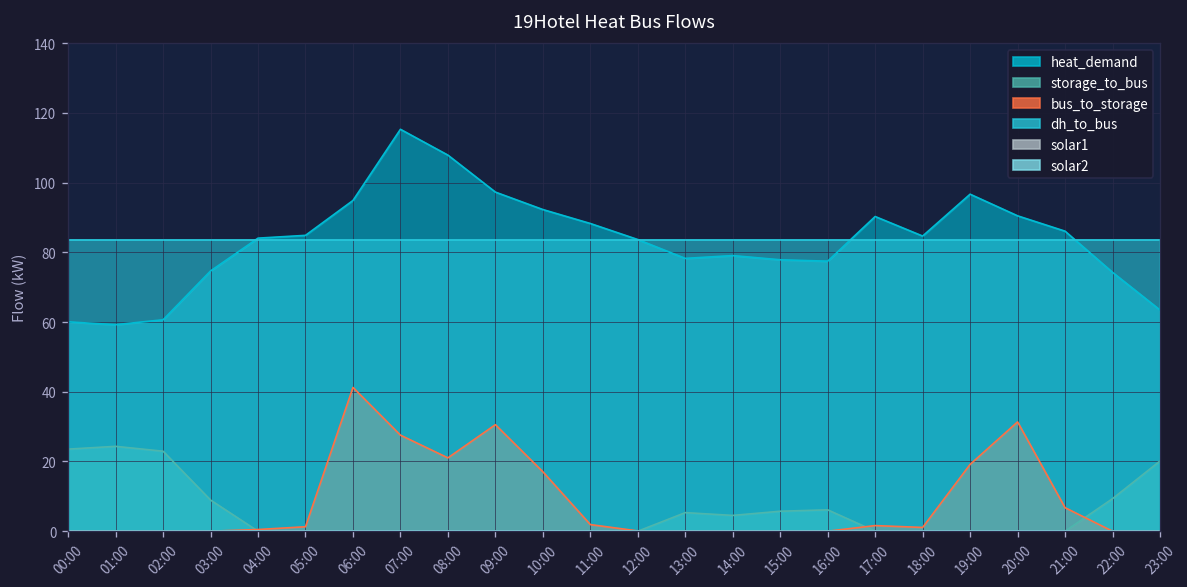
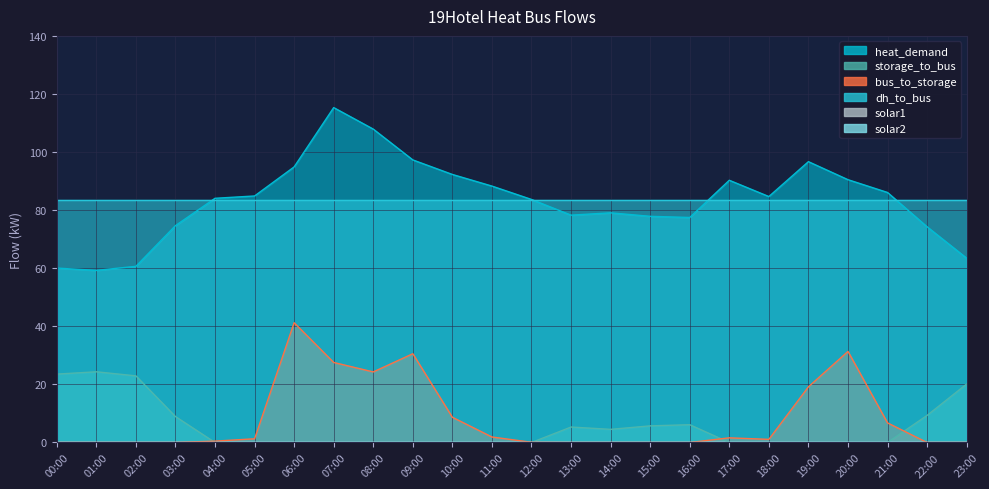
bus_to_storage, 08:00: 21 -> 24
bus_to_storage, 10:00: 17 -> 9
